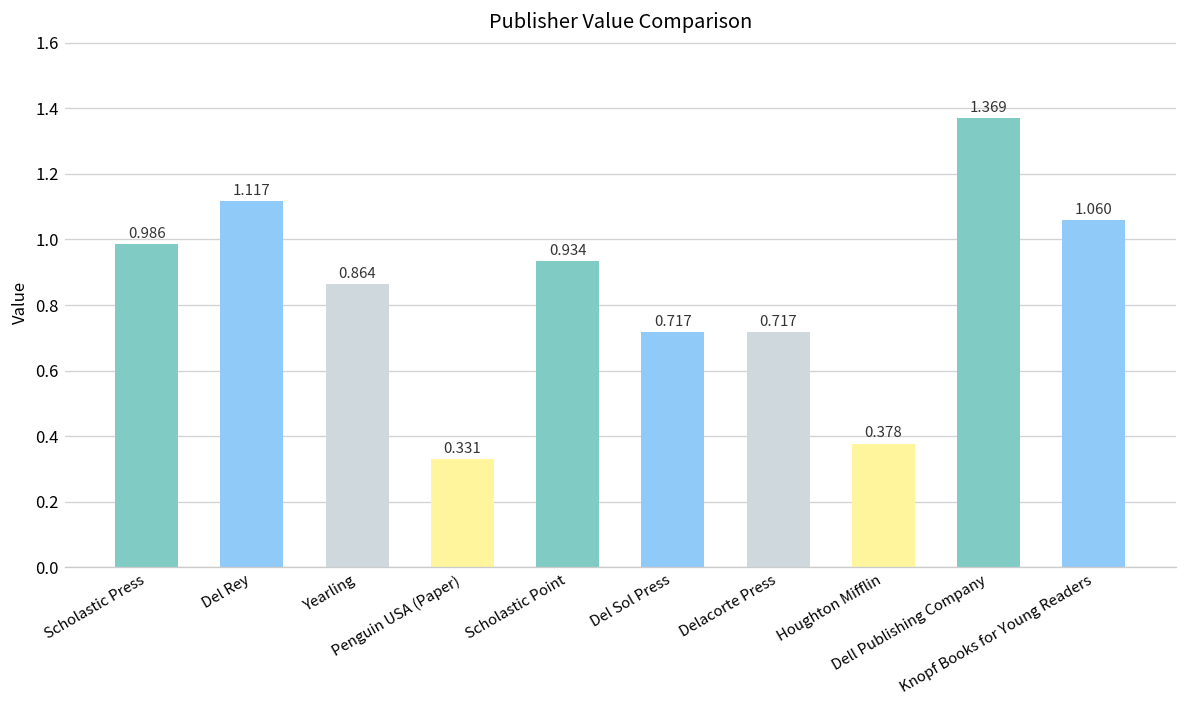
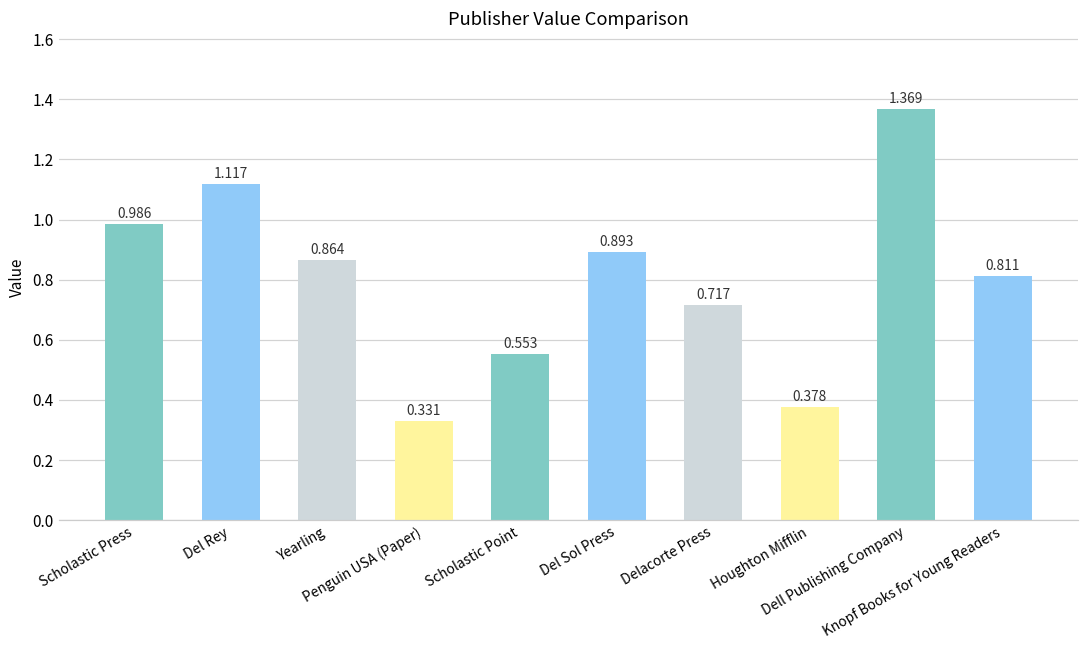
Scholastic Point: 0.934 -> 0.553
Del Sol Press: 0.717 -> 0.893
Knopf Books for Young Readers: 1.060 -> 0.811
